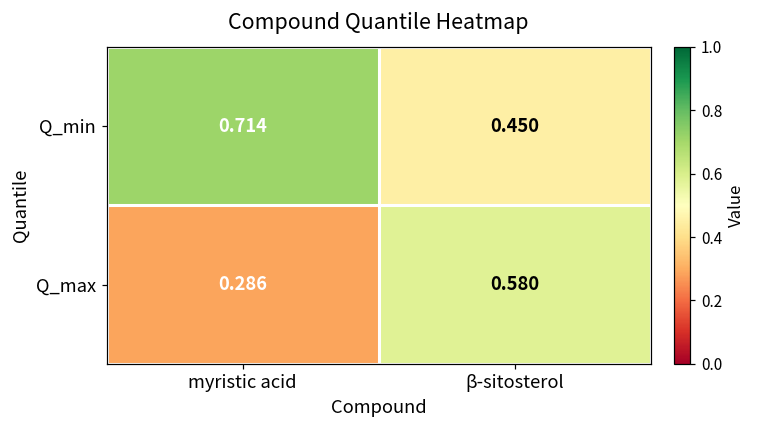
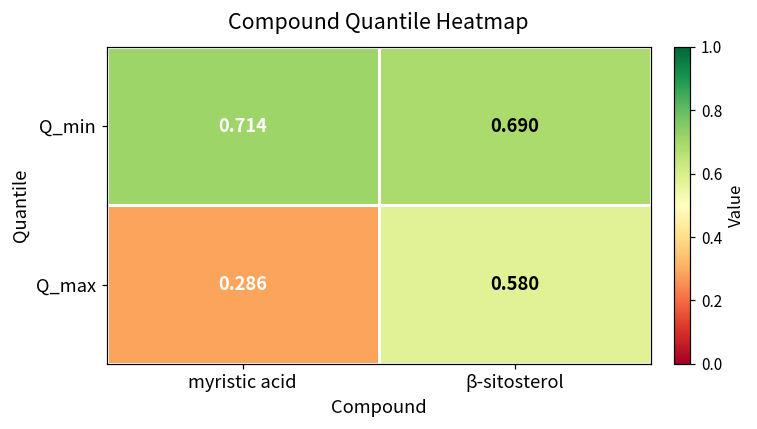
Q_min, β-sitosterol: 0.450 -> 0.690
